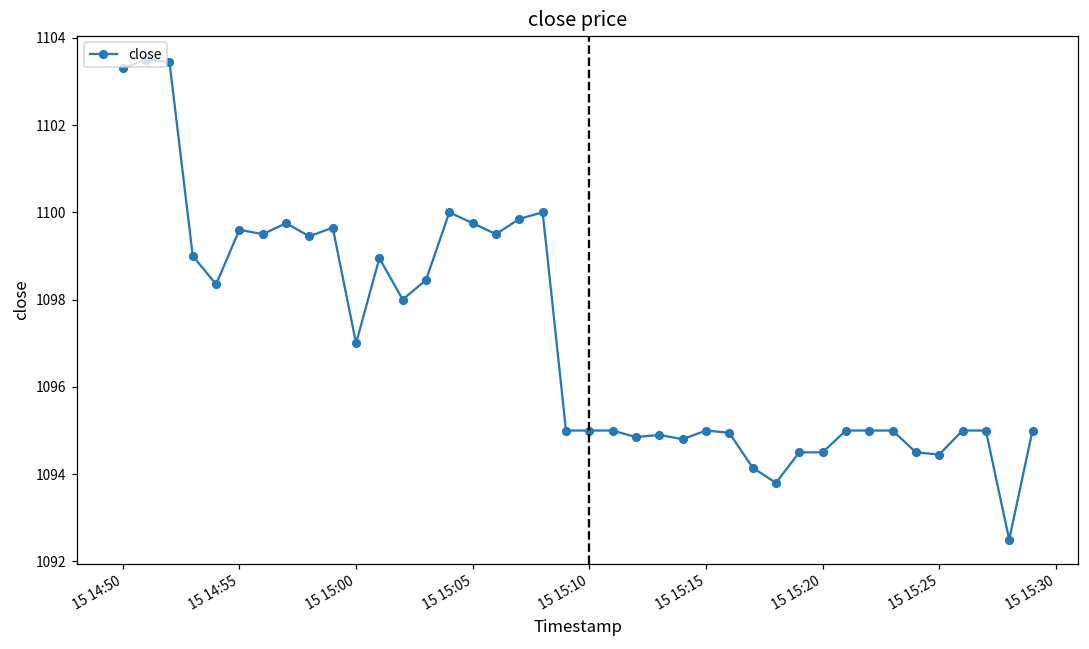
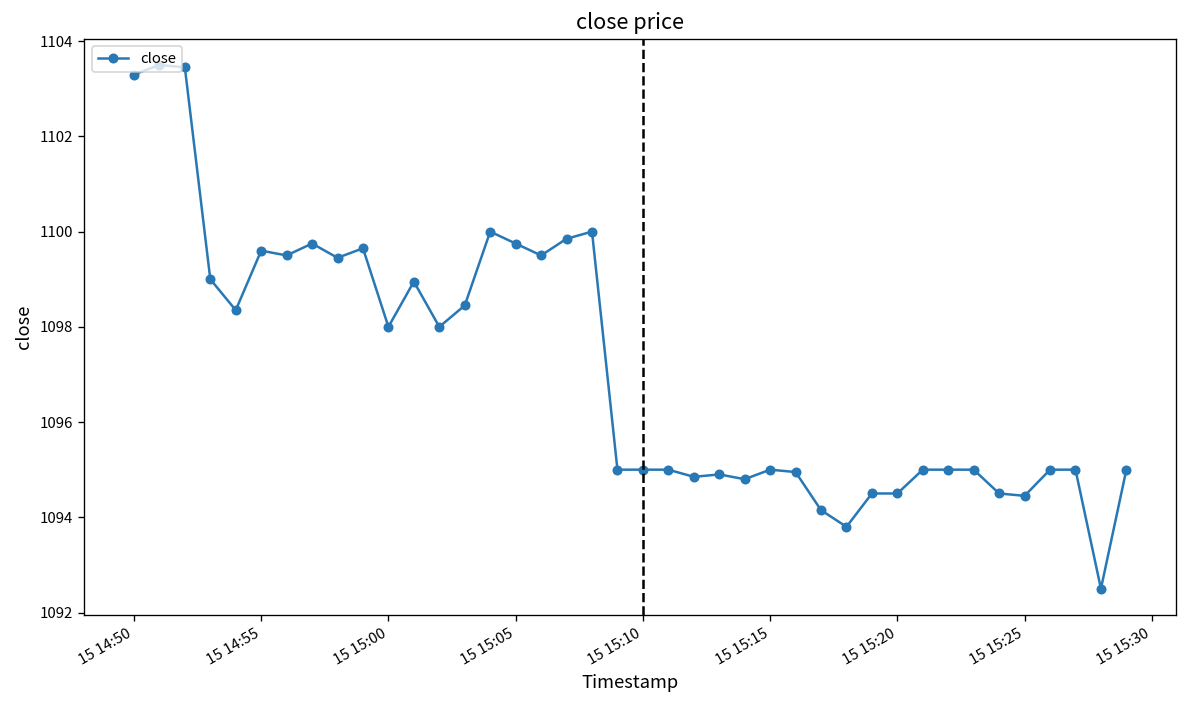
15 15:00: 1097 -> 1098
